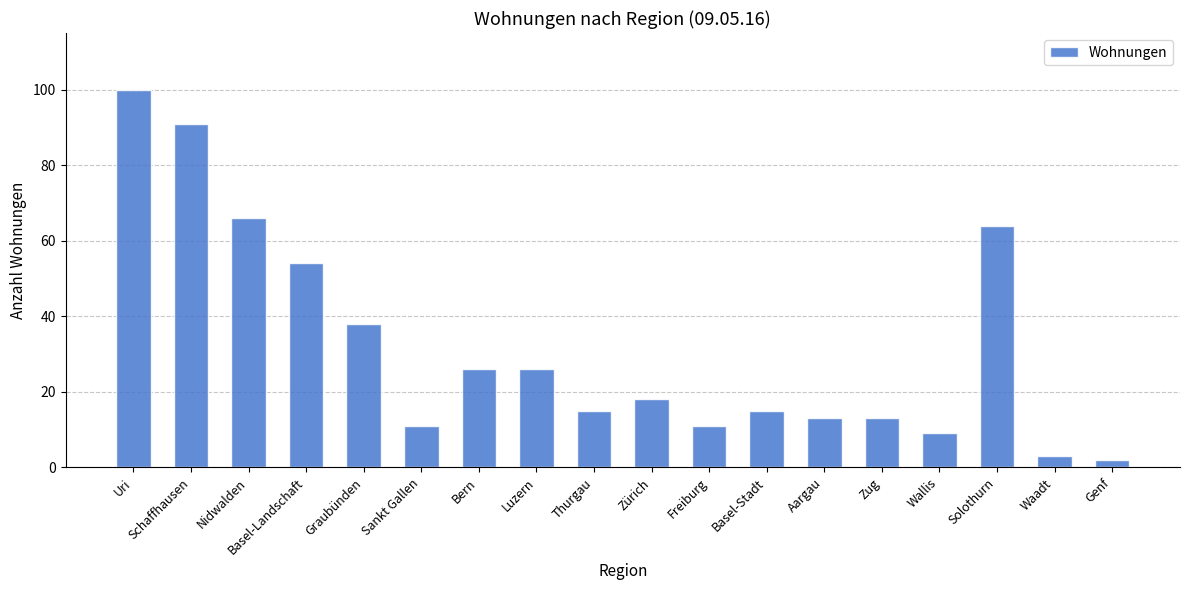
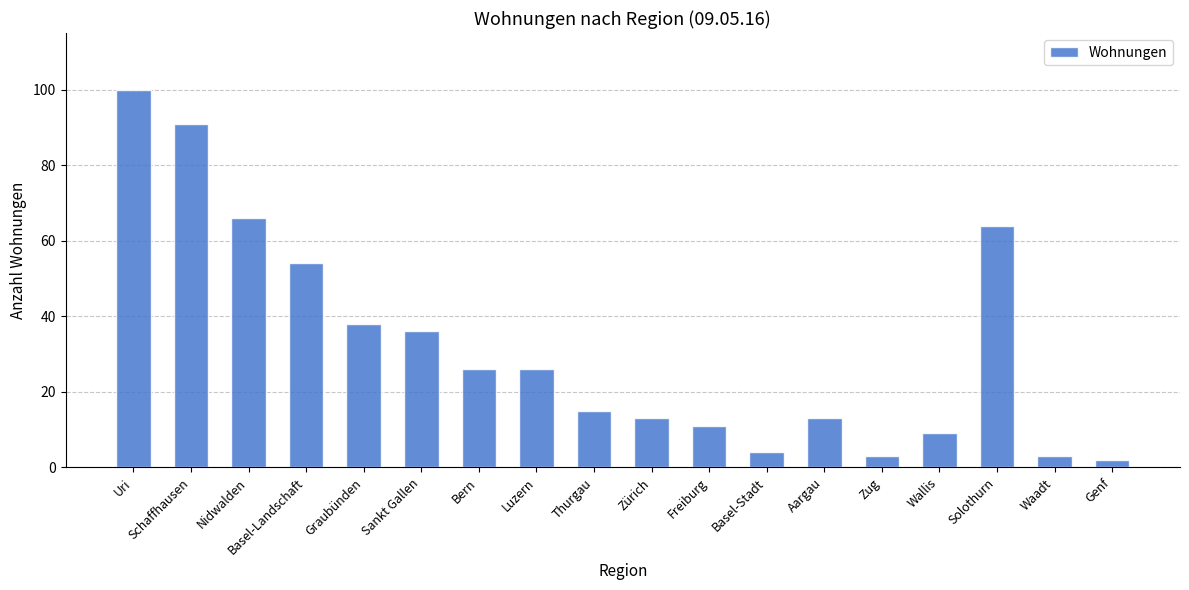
Sankt Gallen: 11 -> 36
Zürich: 18 -> 13
Basel-Stadt: 15 -> 4
Zug: 13 -> 3
